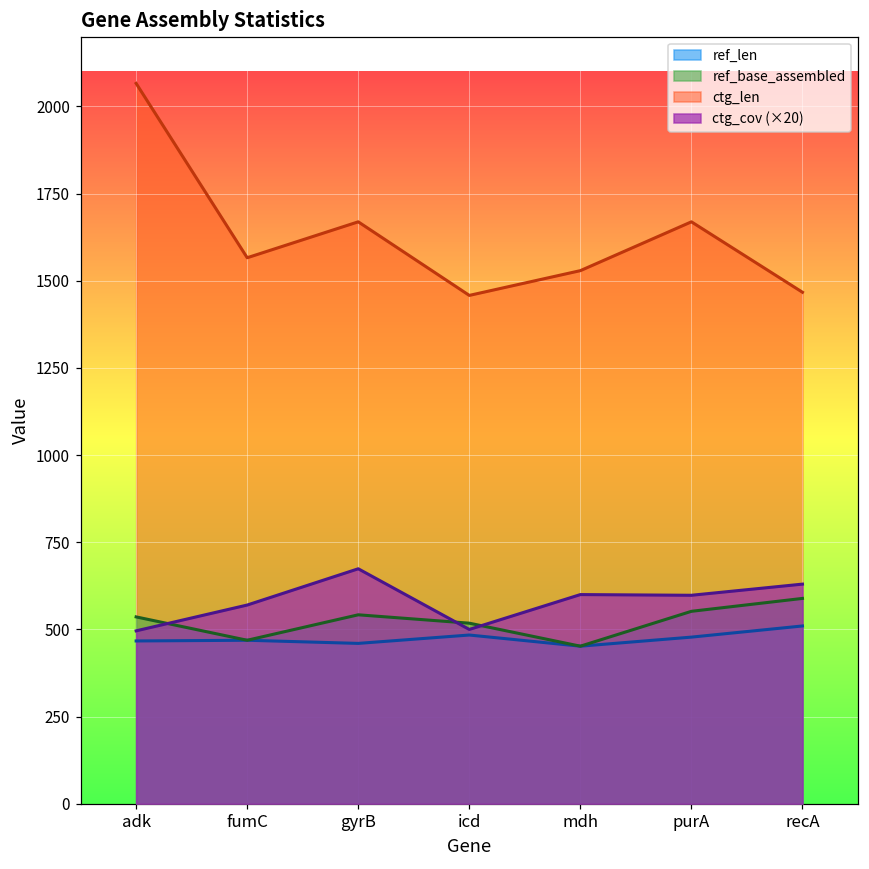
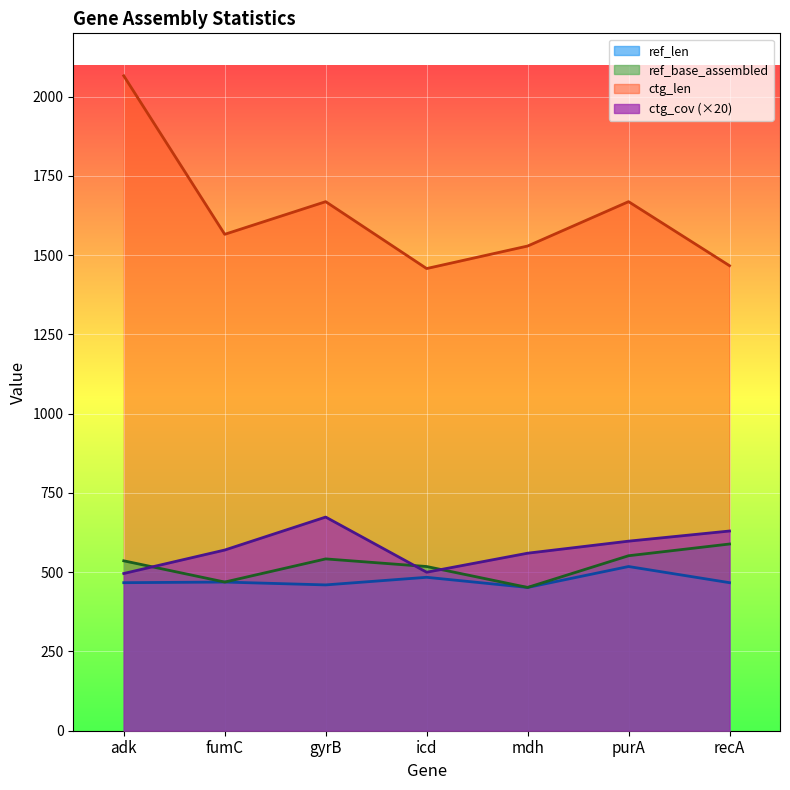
ctg_cov (×20), mdh: 600 -> 560
ref_len, purA: 480 -> 520
ref_len, recA: 510 -> 470
